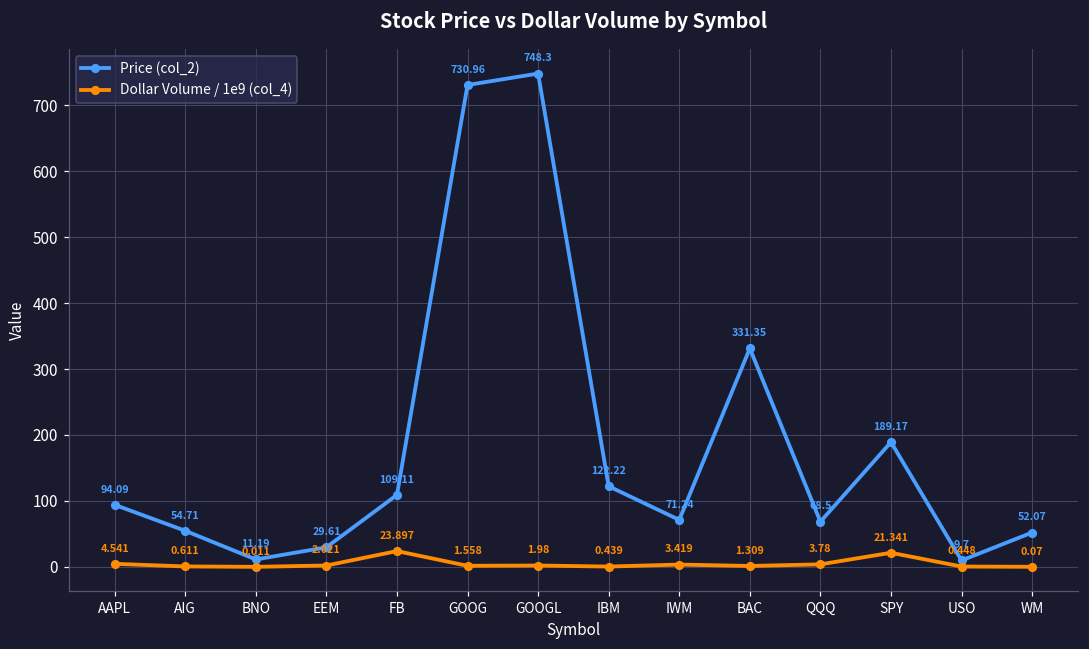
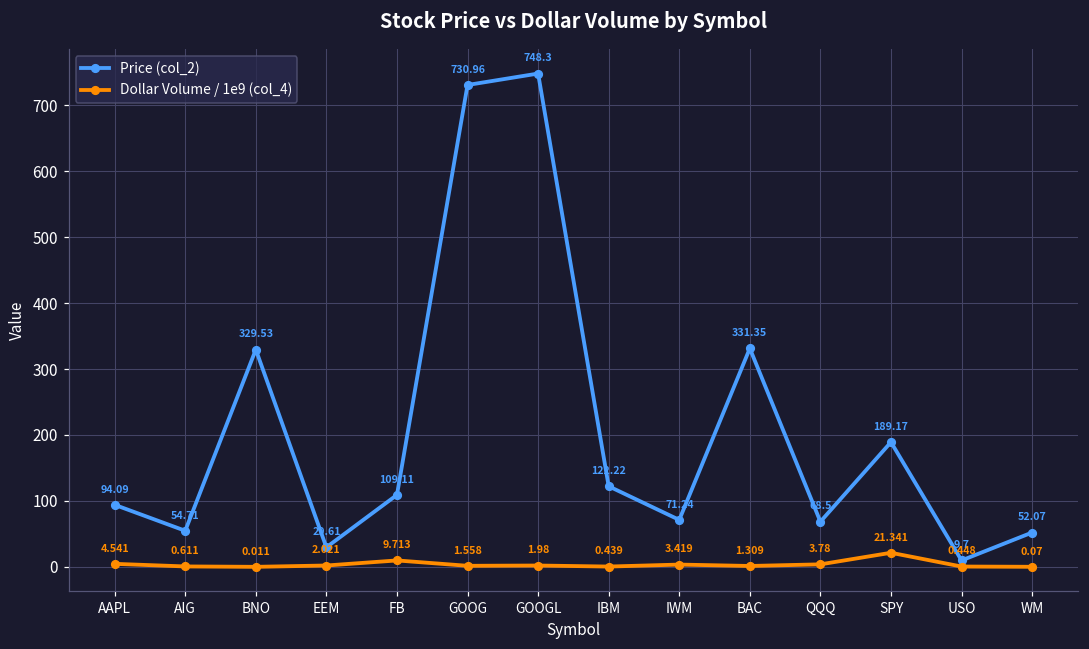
Price (col_2), BNO: 11.19 -> 329.53
Dollar Volume / 1e9 (col_4), FB: 23.897 -> 9.713
